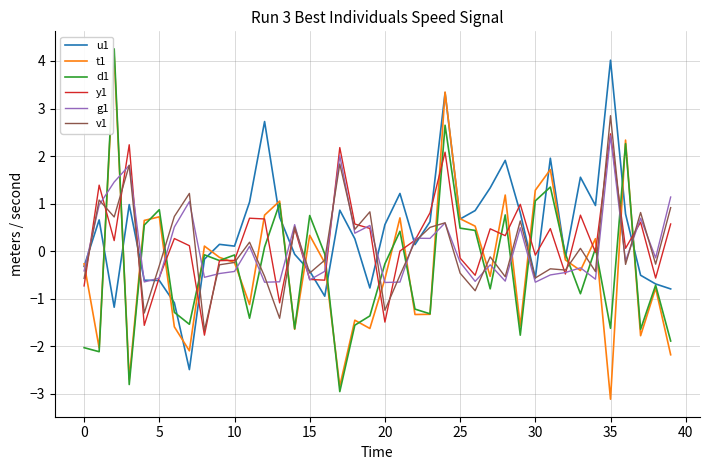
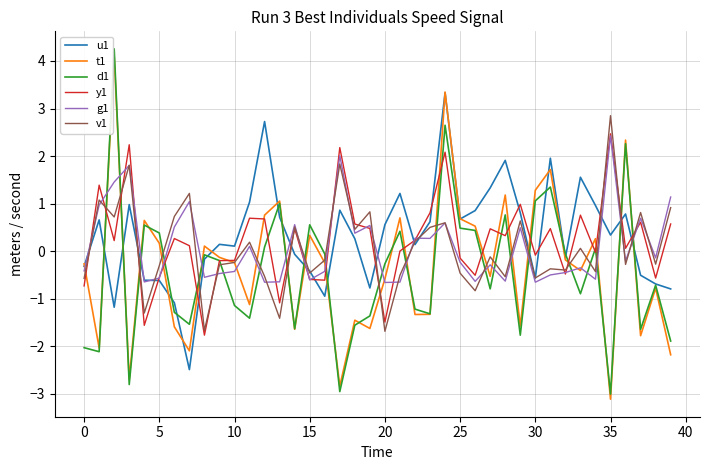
t1, 5: 0.7 -> 0.2
d1, 5: 0.9 -> 0.4
d1, 10: -0.1 -> -1.1
d1, 15: 0.7 -> 0.6
v1, 20: -1.2 -> -1.7
u1, 35: 4.0 -> 0.3
d1, 35: -1.6 -> -3.0
